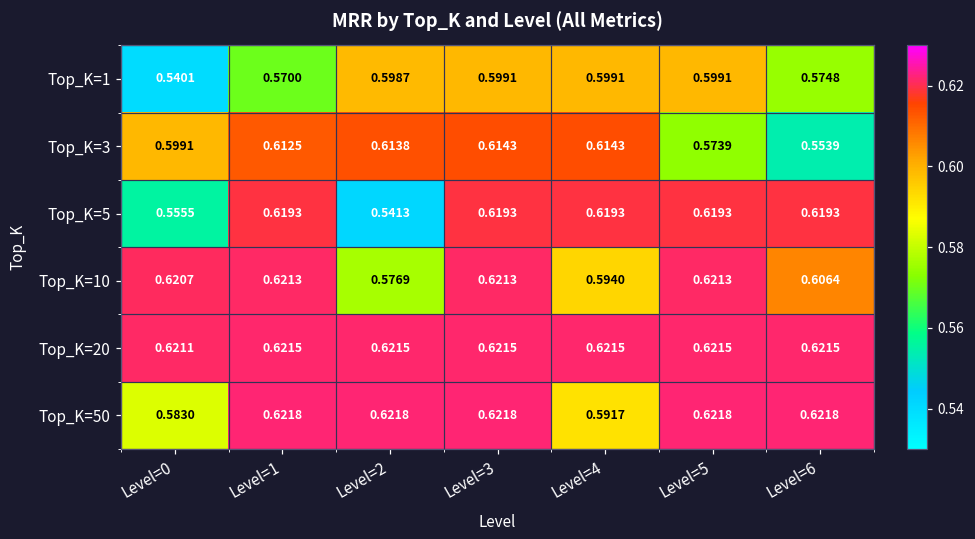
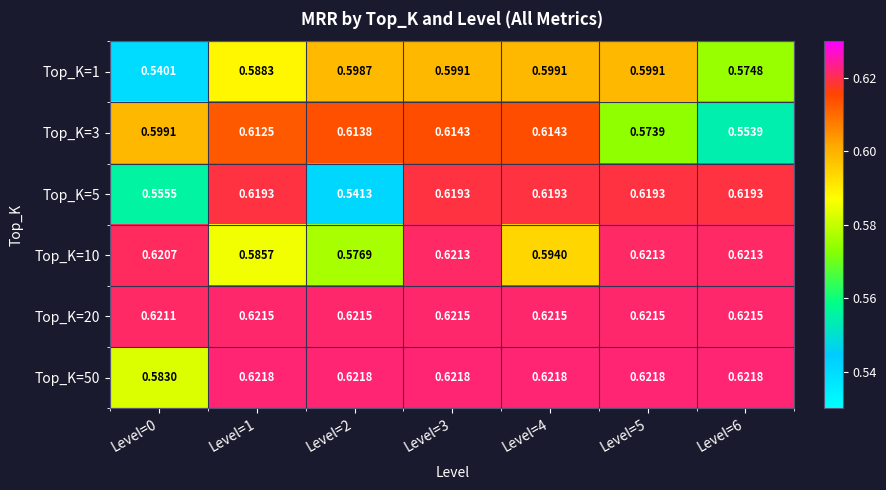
Top_K=1, Level=1: 0.5700 -> 0.5883
Top_K=10, Level=1: 0.6213 -> 0.5857
Top_K=10, Level=6: 0.6064 -> 0.6213
Top_K=50, Level=4: 0.5917 -> 0.6218
